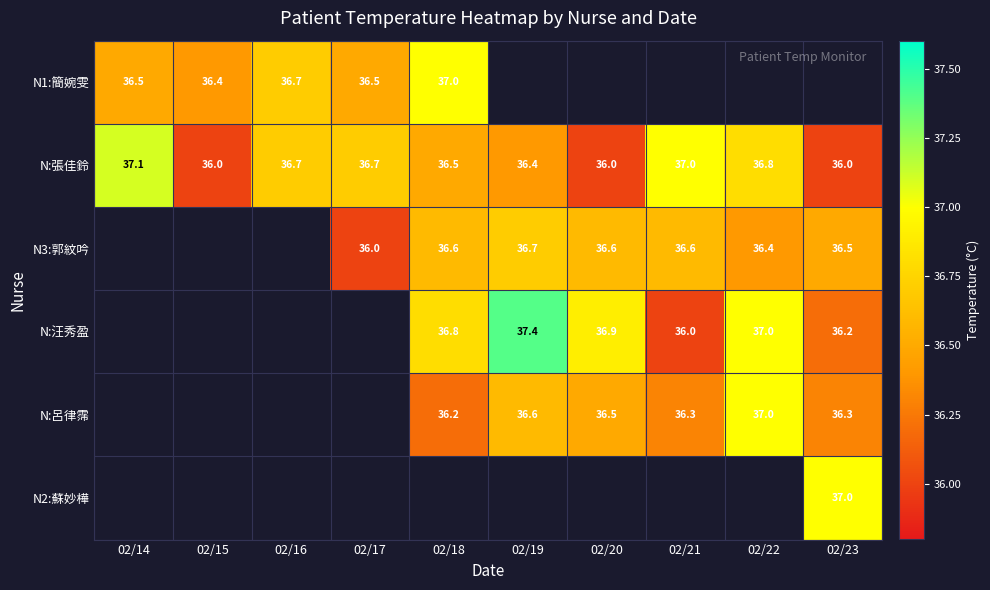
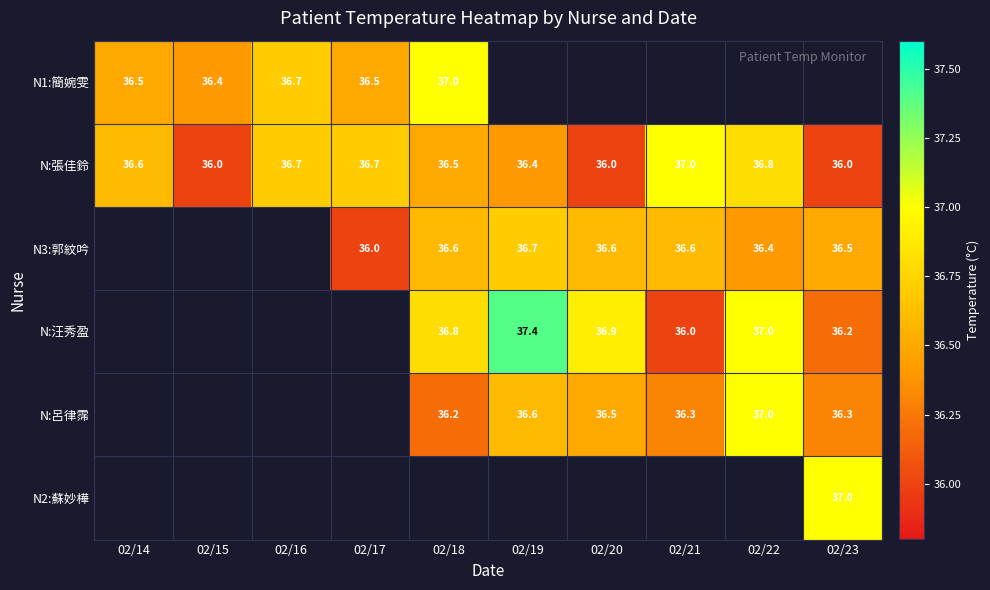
N:張佳鈴, 02/14: 37.1 -> 36.6
